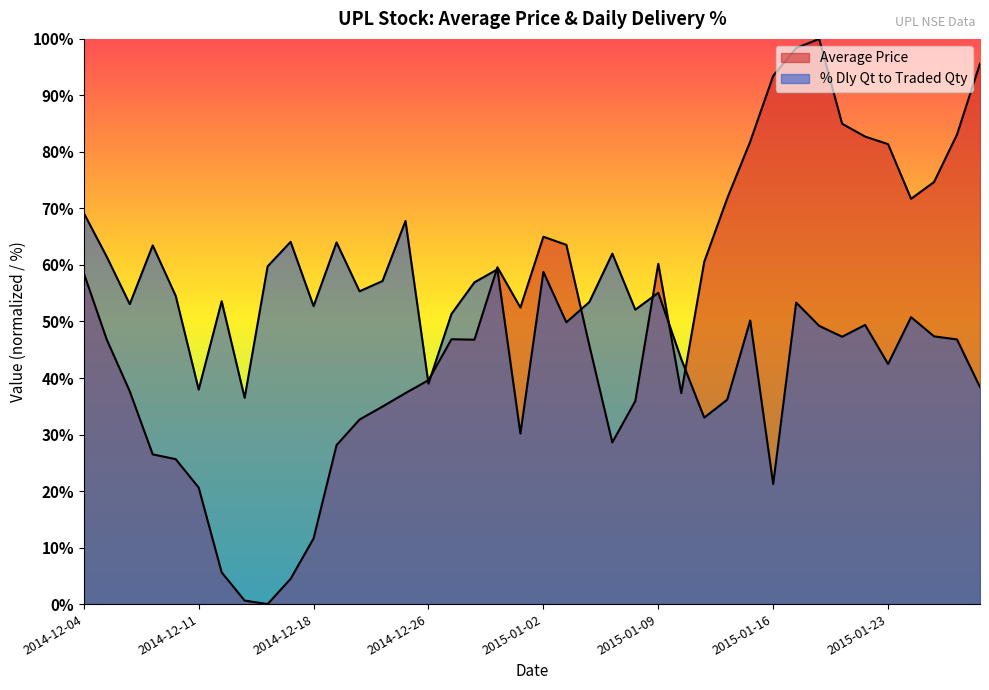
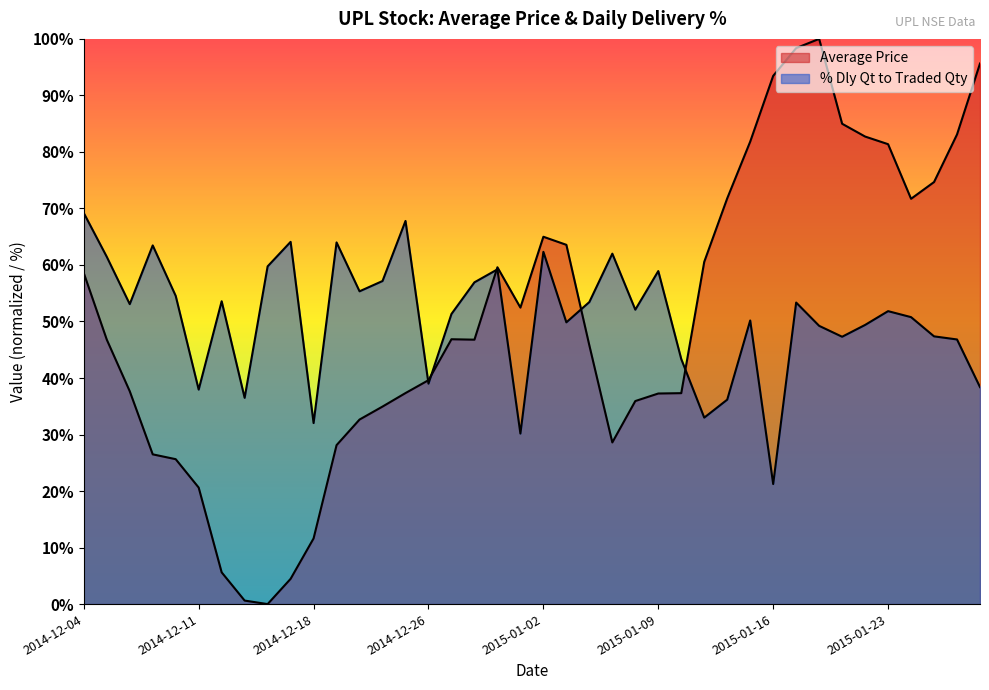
% Dly Qt to Traded Qty, 2014-12-18: 53% -> 32%
% Dly Qt to Traded Qty, 2015-01-02: 59% -> 62%
Average Price, 2015-01-09: 60% -> 37%
% Dly Qt to Traded Qty, 2015-01-09: 55% -> 59%
% Dly Qt to Traded Qty, 2015-01-23: 42% -> 52%
